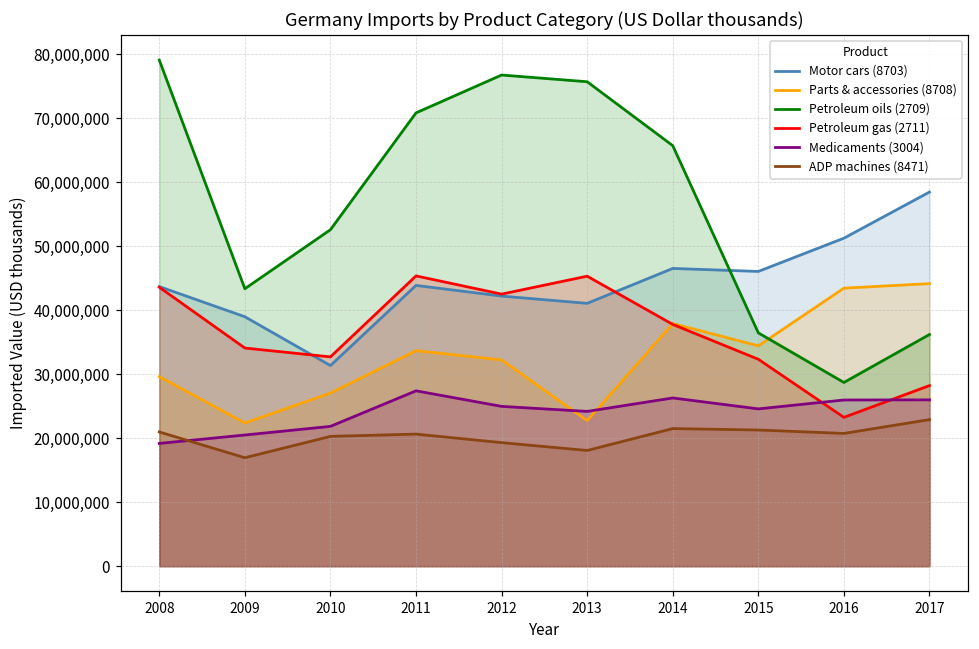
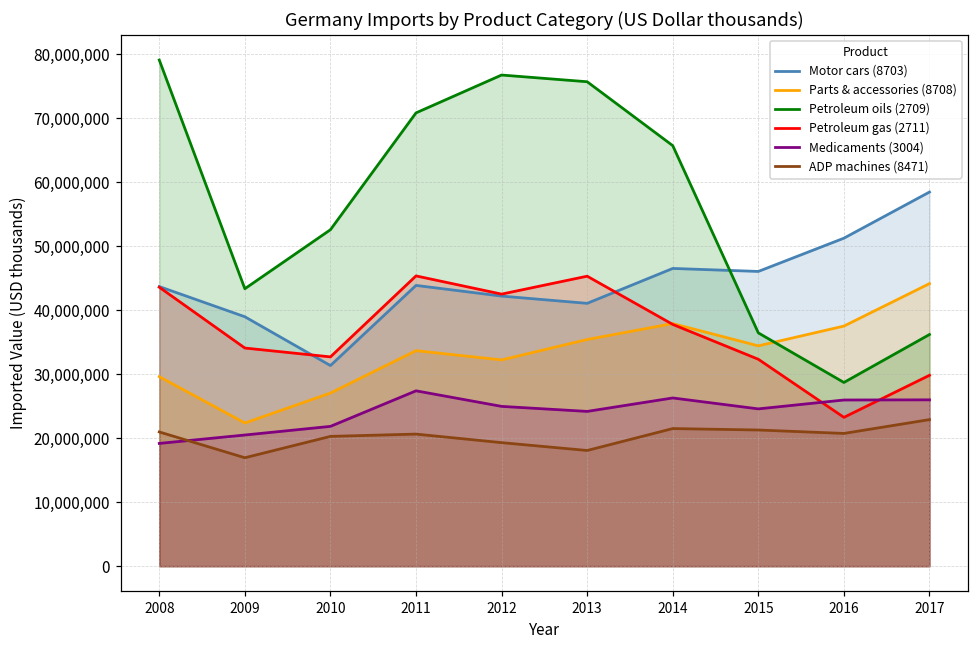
Parts & accessories (8708), 2013: 23,000,000 -> 35,000,000
Parts & accessories (8708), 2016: 43,000,000 -> 38,000,000
Petroleum gas (2711), 2017: 28,000,000 -> 30,000,000
